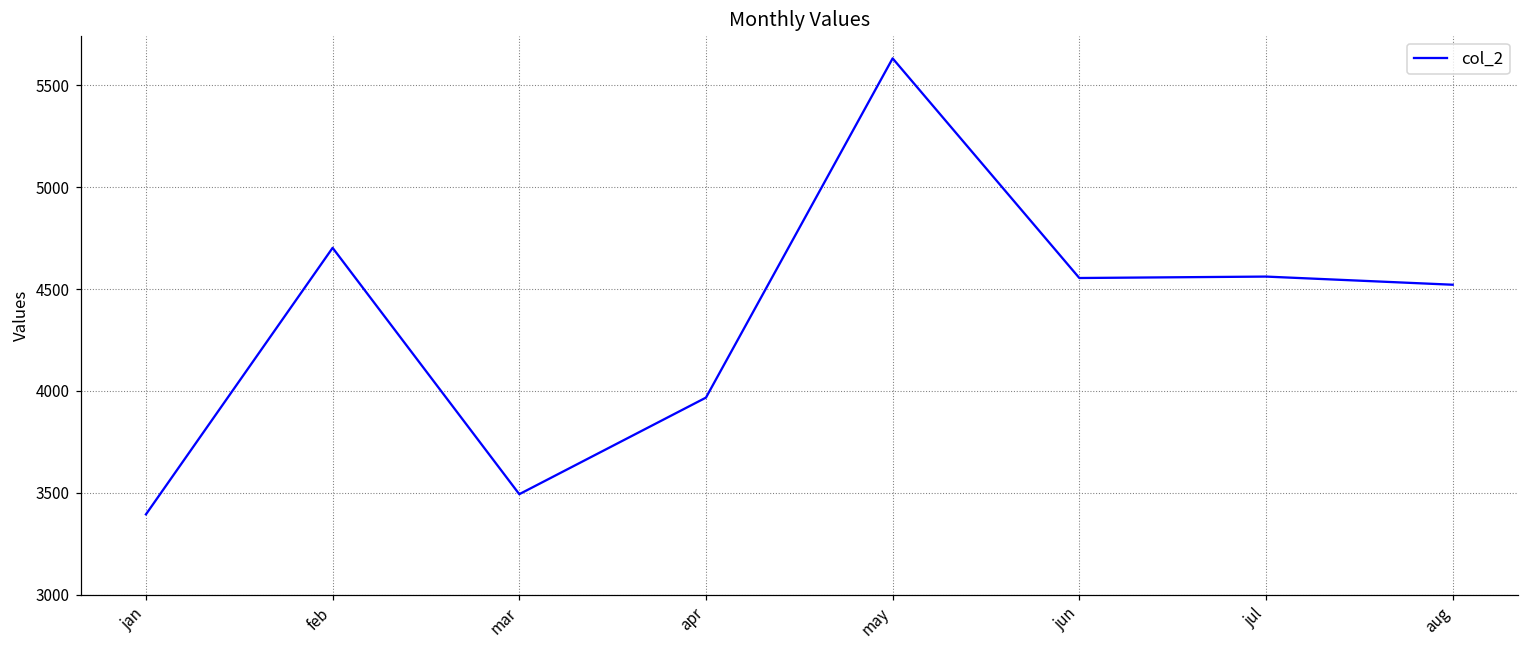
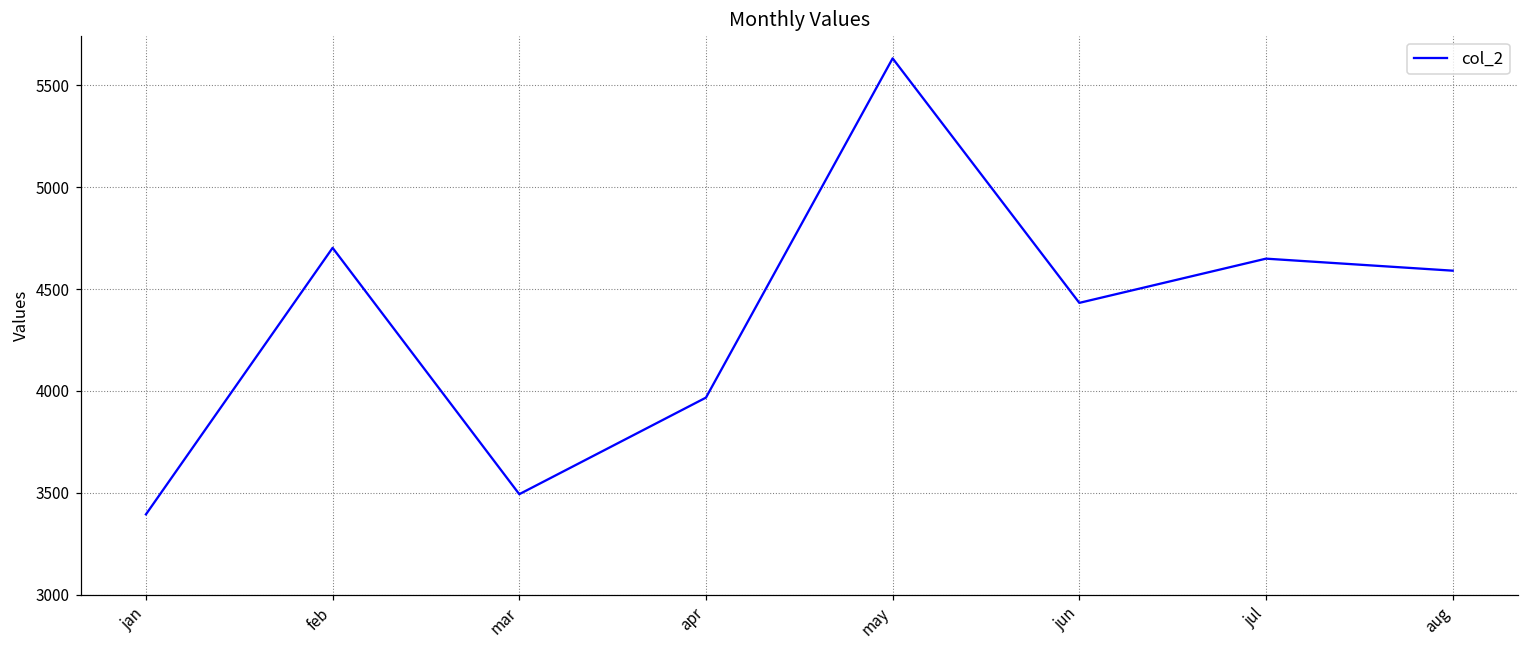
jun: 4550 -> 4430
jul: 4560 -> 4650
aug: 4520 -> 4590
